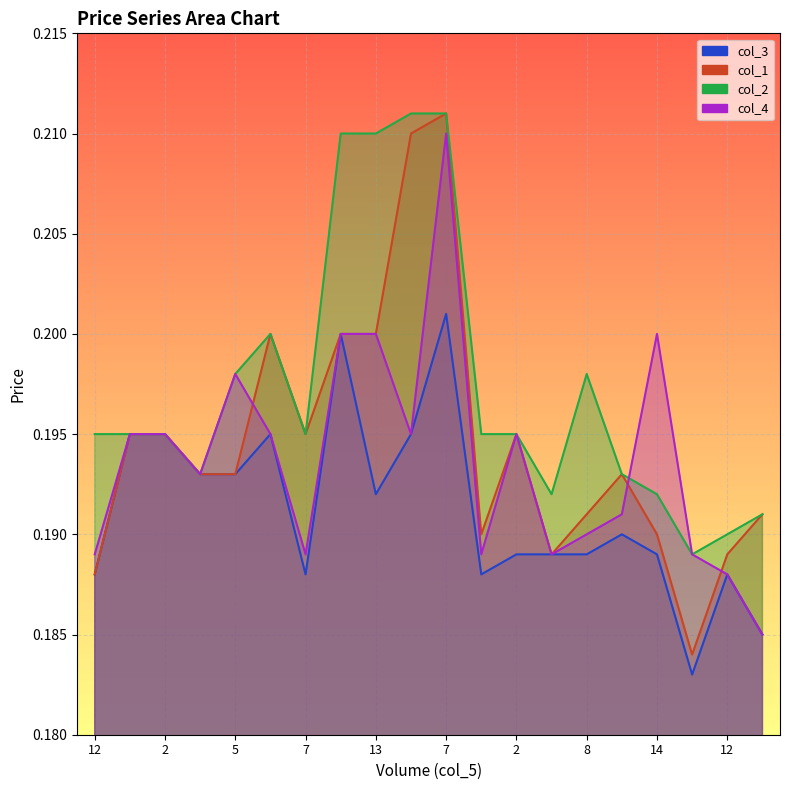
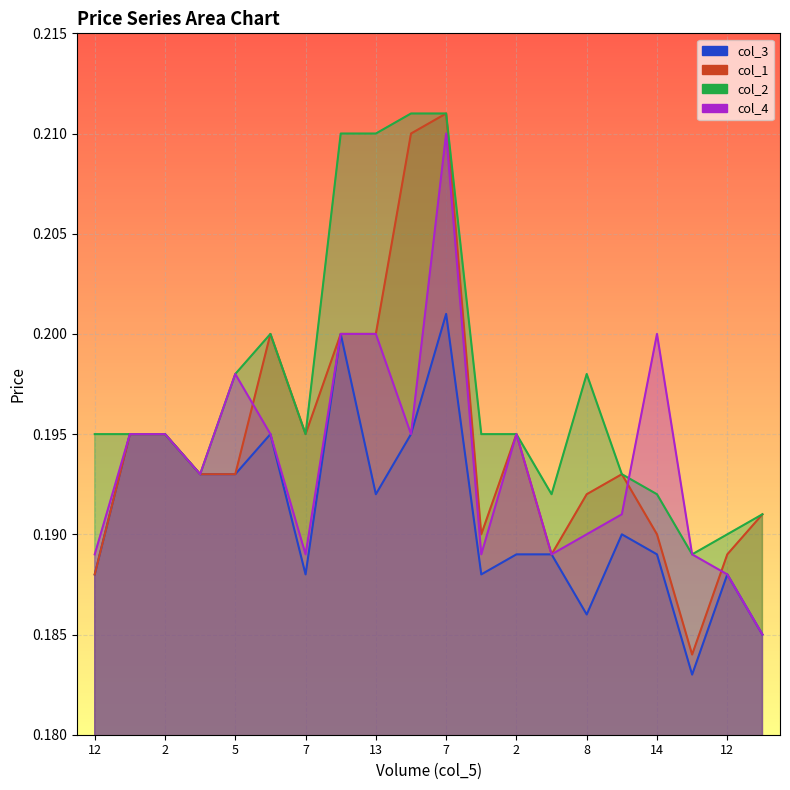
col_3, 8: 0.189 -> 0.186
col_1, 8: 0.191 -> 0.192
